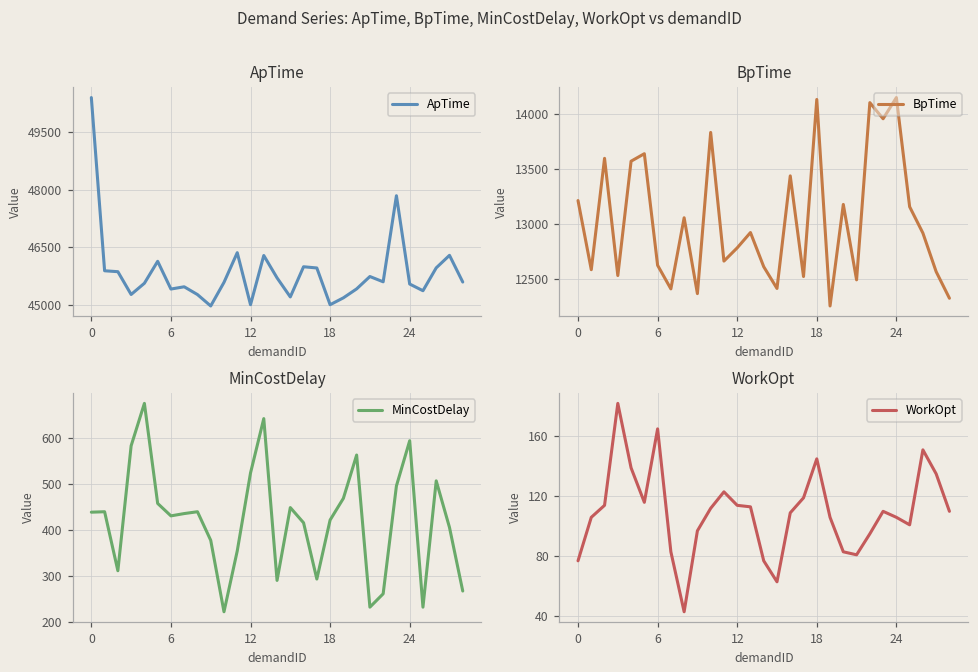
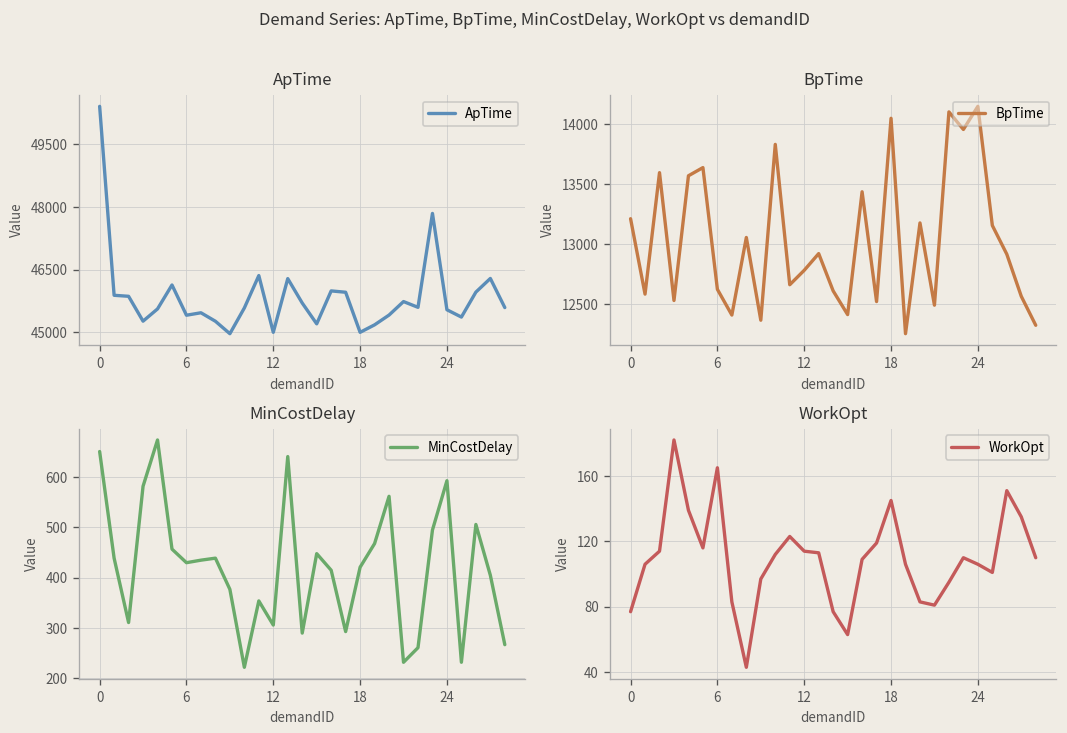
BpTime, 18: 14130 -> 14050
MinCostDelay, 0: 440 -> 650
MinCostDelay, 12: 520 -> 310
